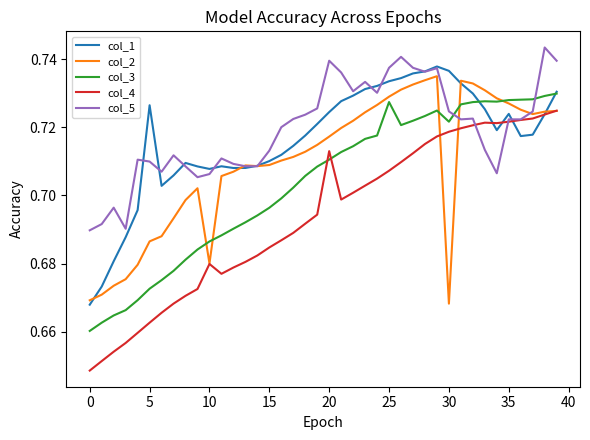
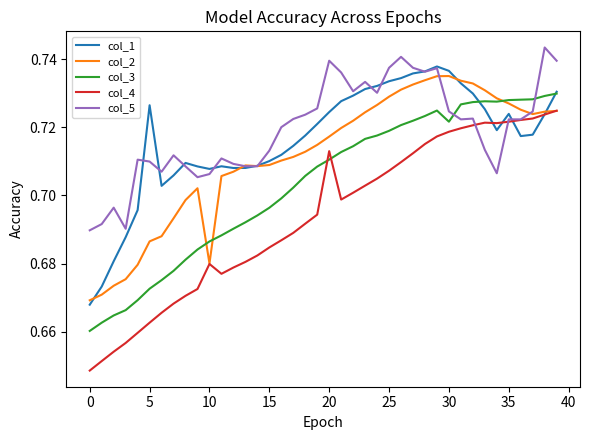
col_3, 25: 0.727 -> 0.719
col_2, 30: 0.668 -> 0.735
